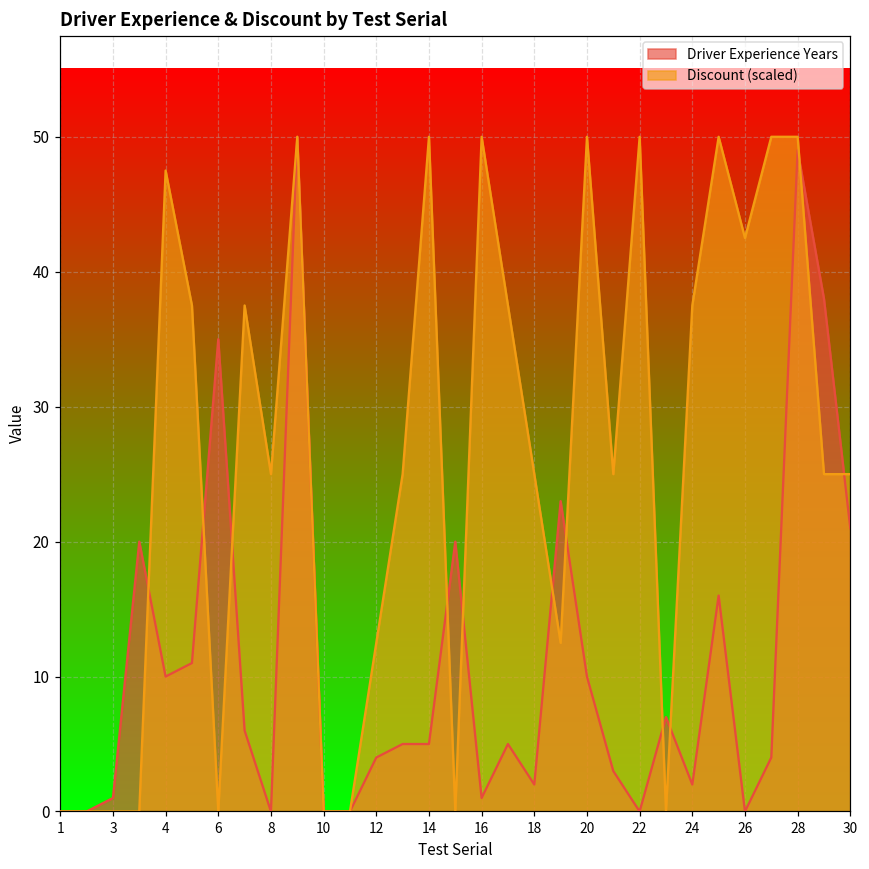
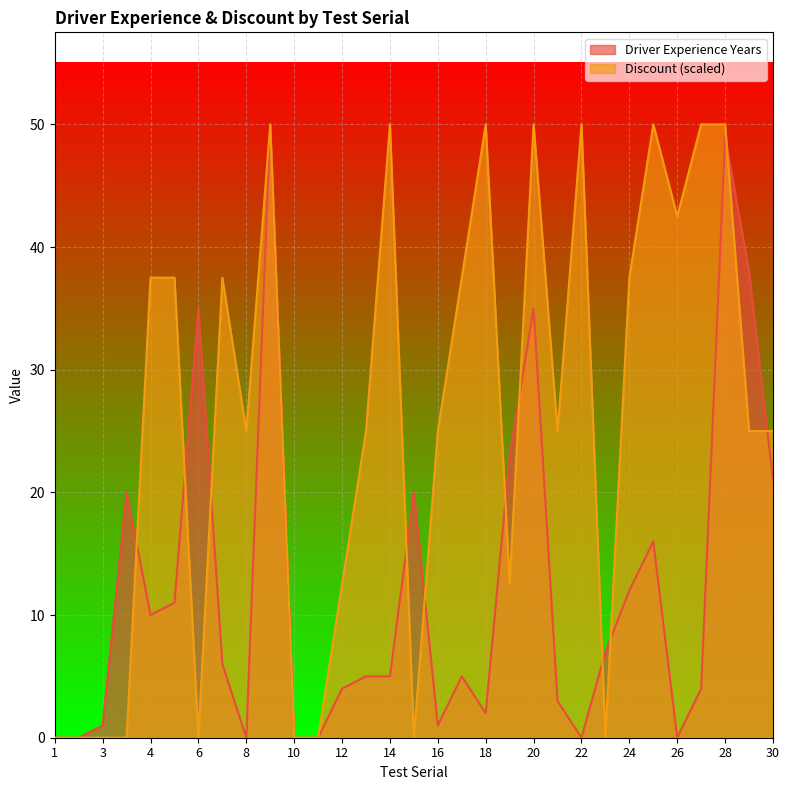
Discount (scaled), 4: 47.5 -> 37.5
Discount (scaled), 16: 50.0 -> 25.0
Discount (scaled), 18: 25.0 -> 50.0
Driver Experience Years, 20: 10 -> 35
Driver Experience Years, 24: 2 -> 12
